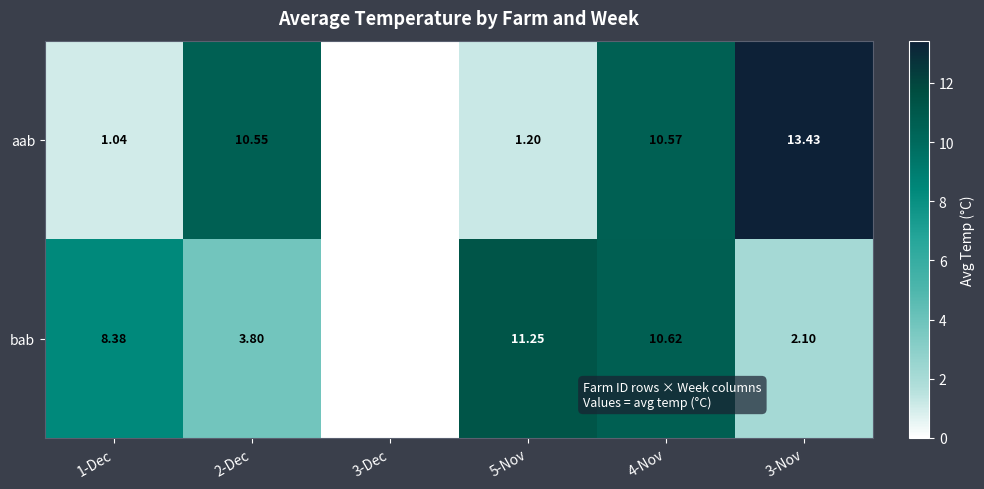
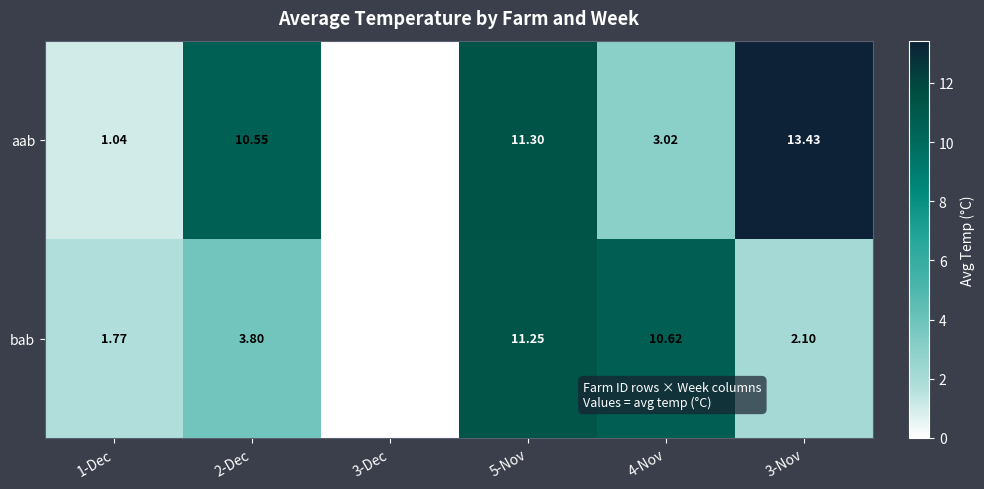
aab, 5-Nov: 1.20 -> 11.30
aab, 4-Nov: 10.57 -> 3.02
bab, 1-Dec: 8.38 -> 1.77
